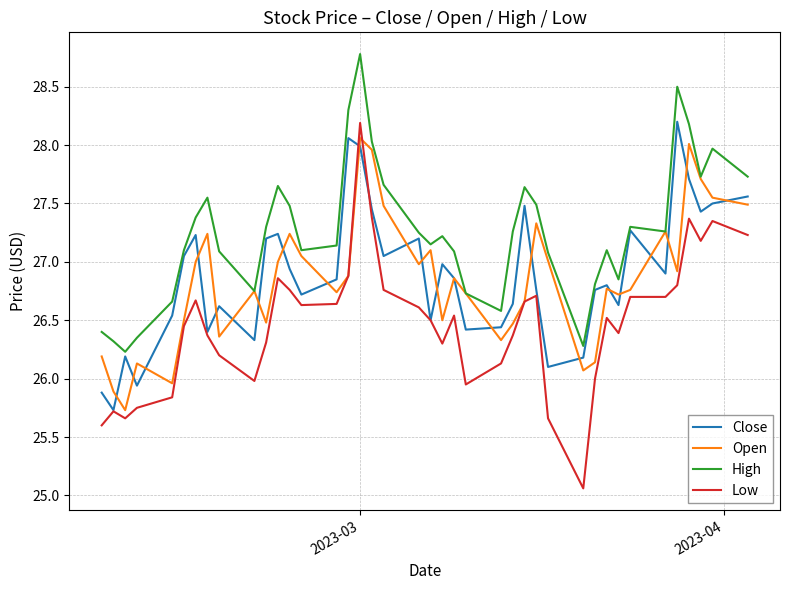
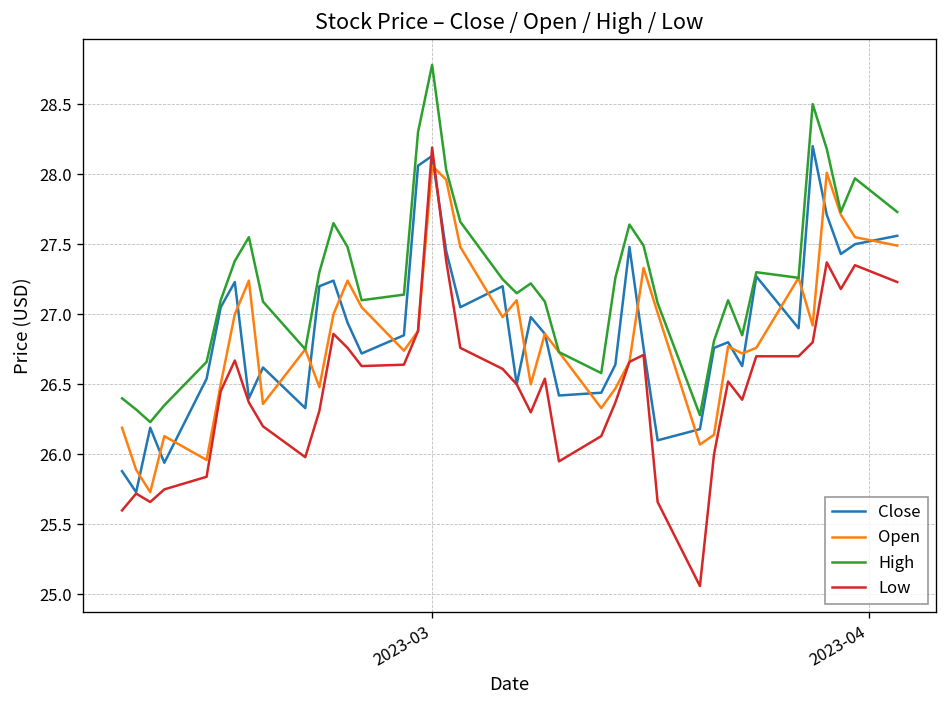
Close, 2023-03: 27.99 -> 28.13
